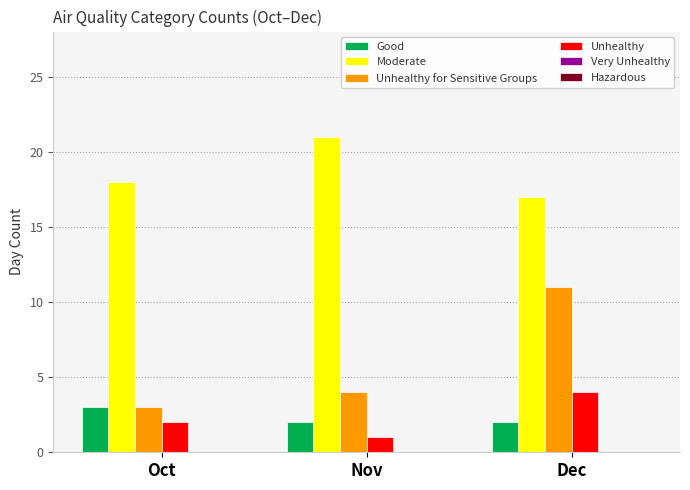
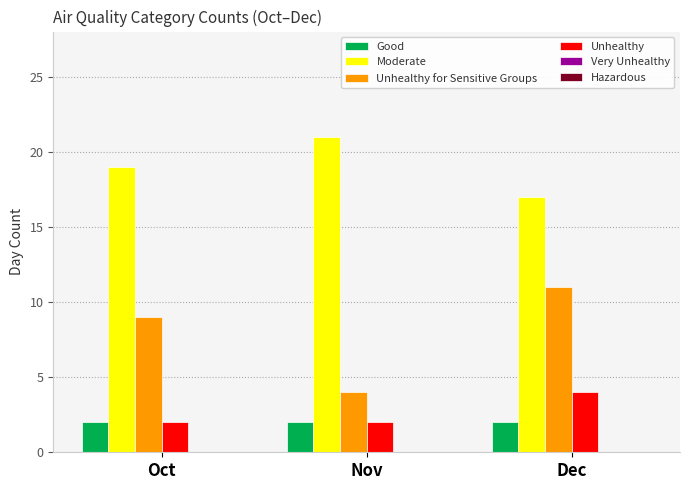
Good, Oct: 3 -> 2
Moderate, Oct: 18 -> 19
Unhealthy for Sensitive Groups, Oct: 3 -> 9
Unhealthy, Nov: 1 -> 2
